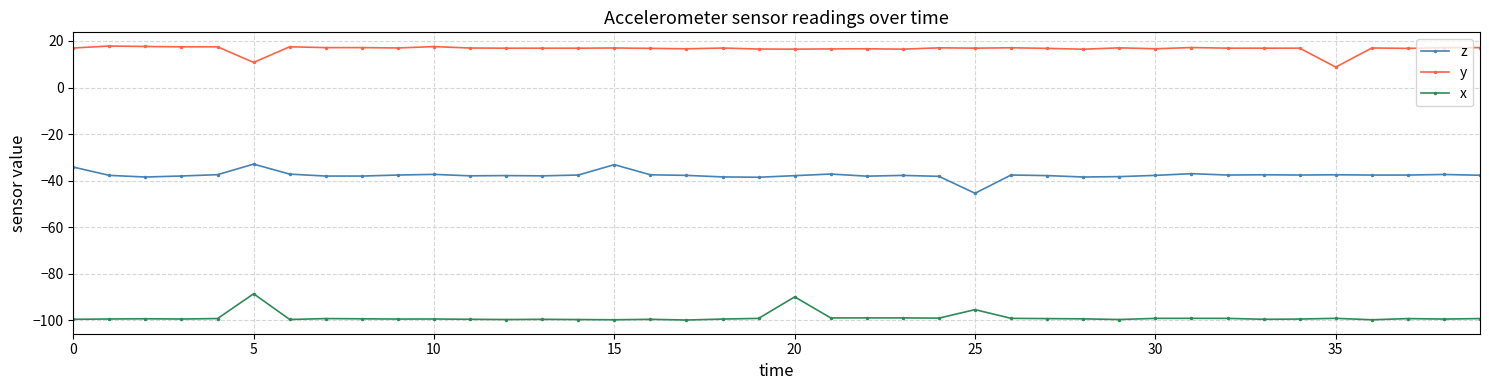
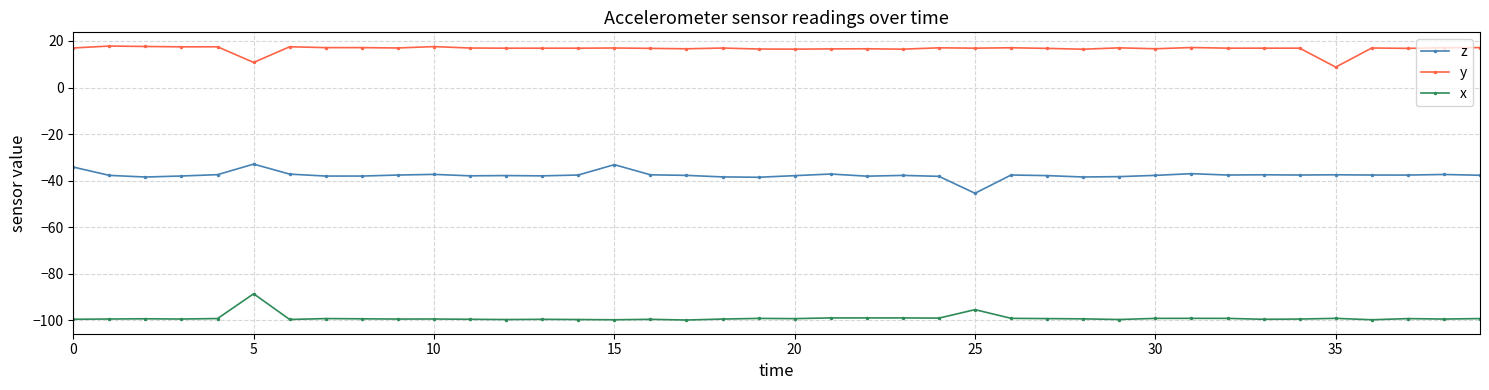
x, 20: -90 -> -99
